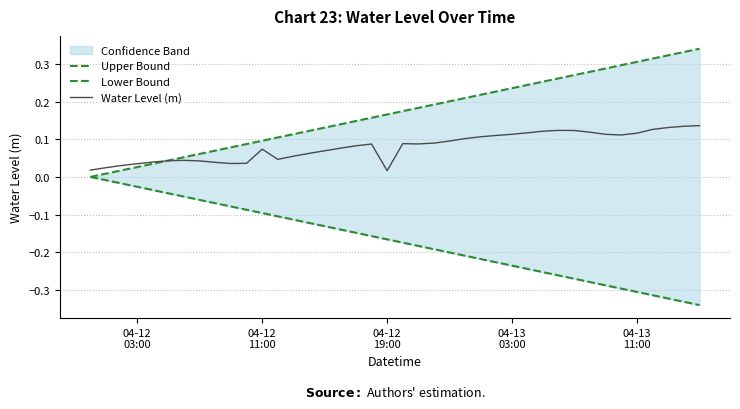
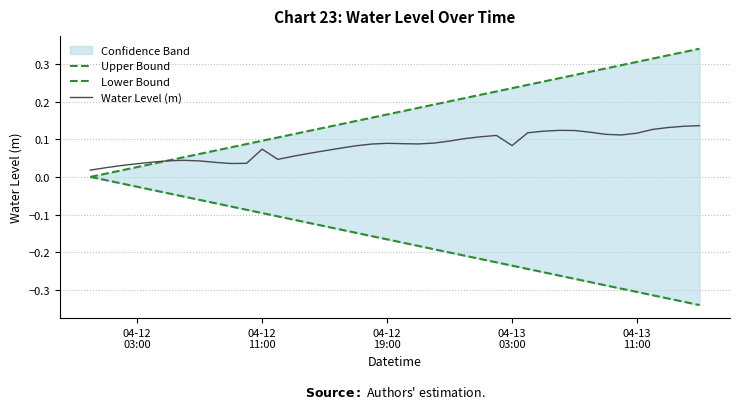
Water Level (m), 04-12 19:00: 0.02 -> 0.09
Water Level (m), 04-13 03:00: 0.11 -> 0.08
